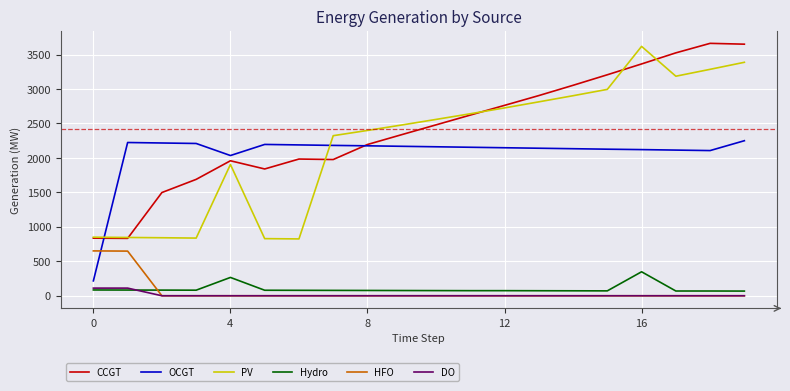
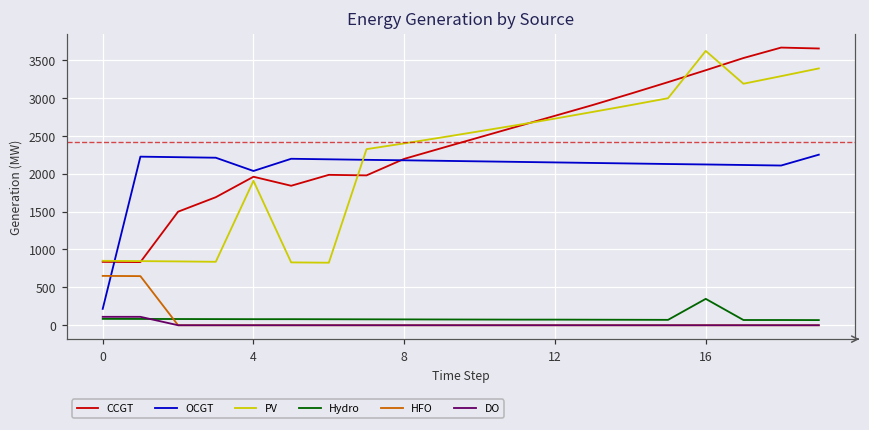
Hydro, 4: 300 -> 100
